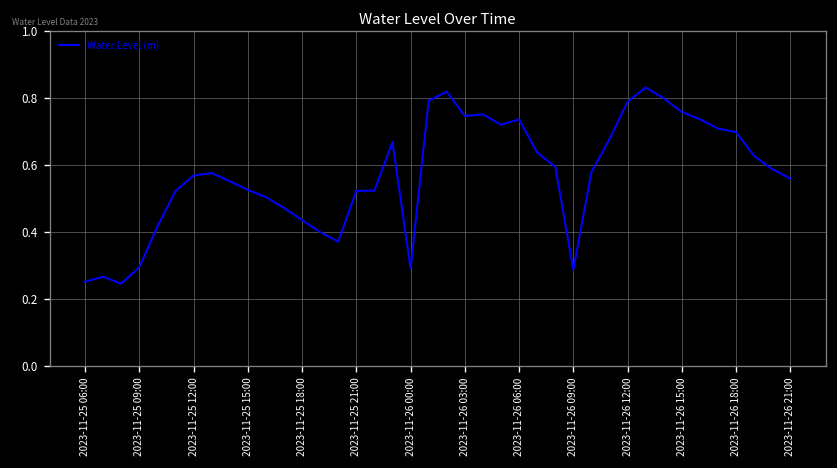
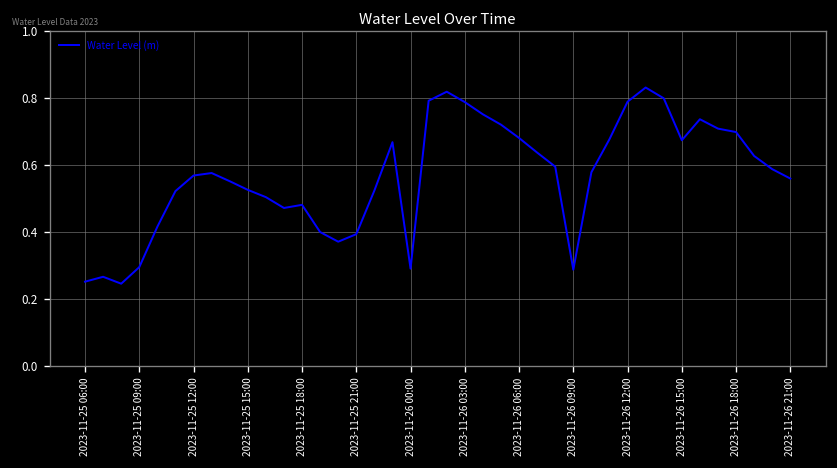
2023-11-25 18:00: 0.43 -> 0.48
2023-11-25 21:00: 0.52 -> 0.39
2023-11-26 03:00: 0.75 -> 0.79
2023-11-26 06:00: 0.74 -> 0.68
2023-11-26 15:00: 0.76 -> 0.67
